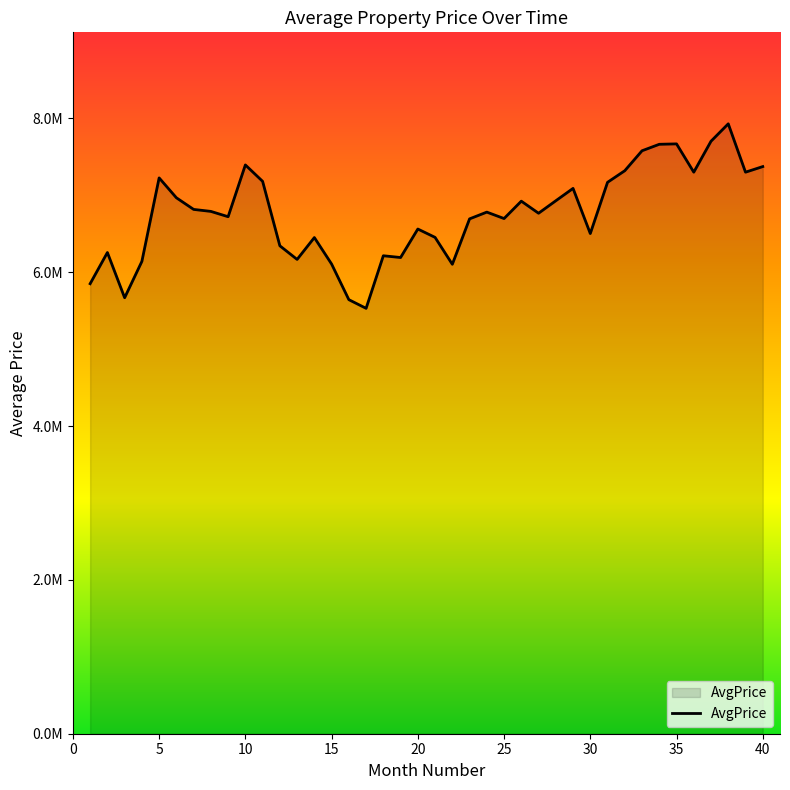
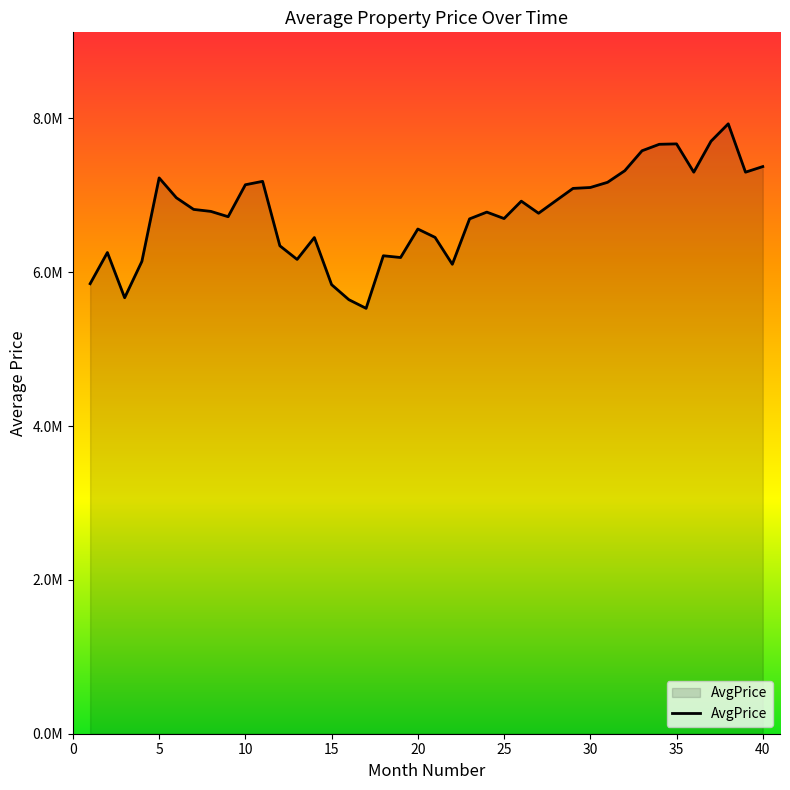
10: 7400000 -> 7100000
15: 6100000 -> 5800000
30: 6500000 -> 7100000
